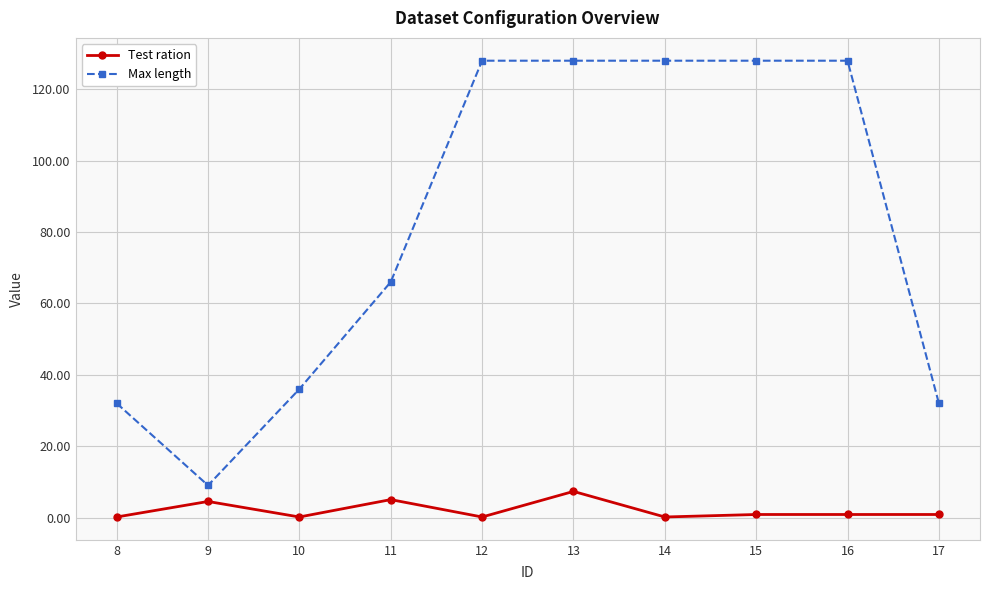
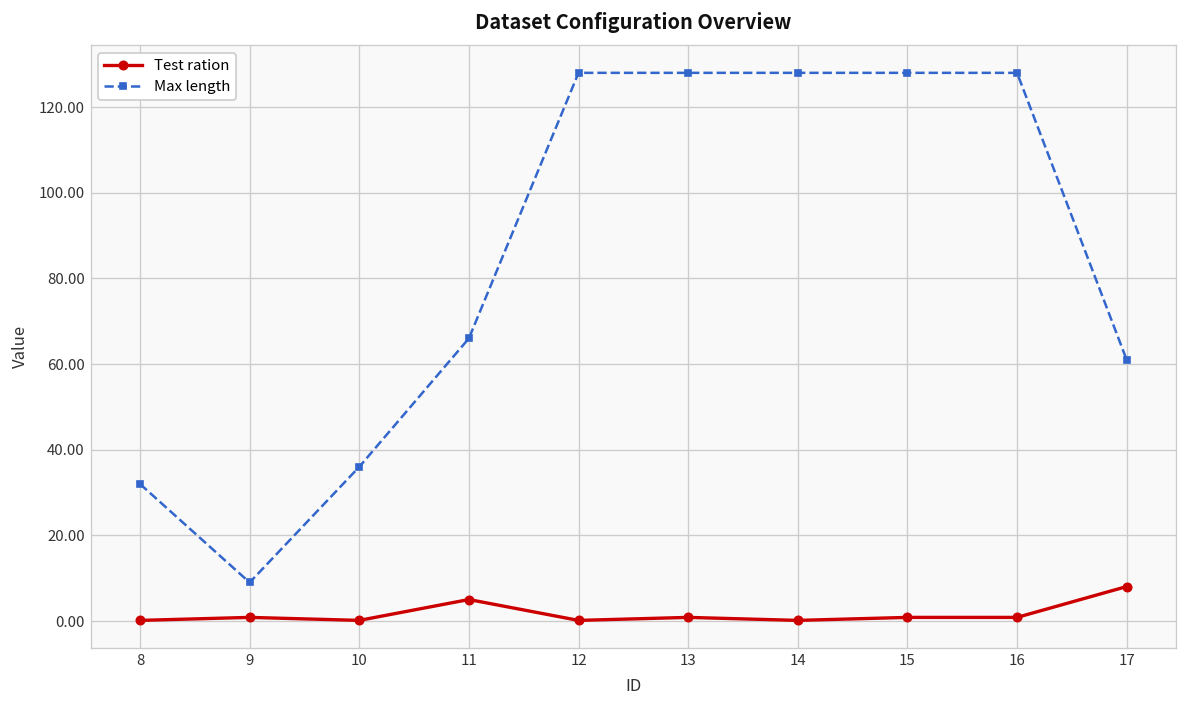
Test ration, 9: 5 -> 1
Test ration, 13: 7 -> 1
Test ration, 17: 1 -> 8
Max length, 17: 32 -> 61
